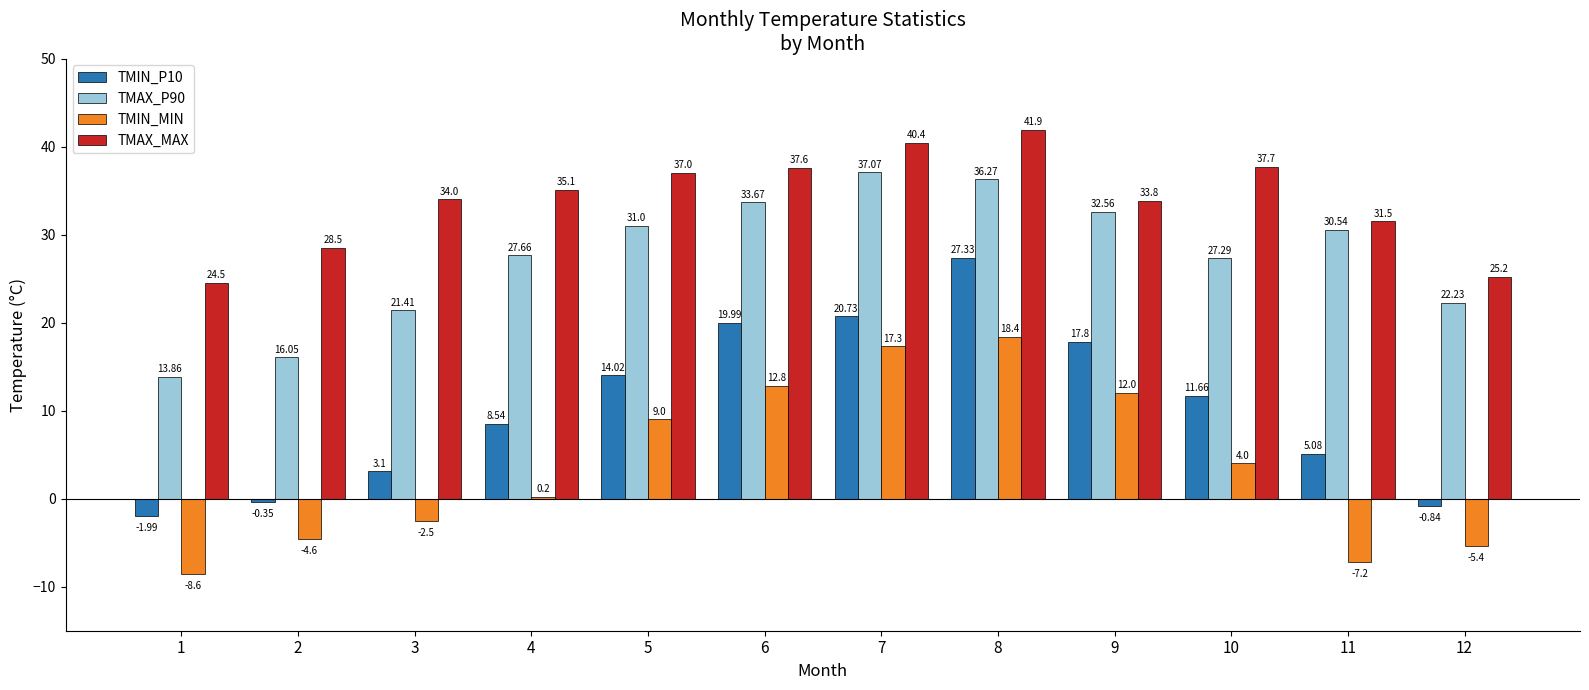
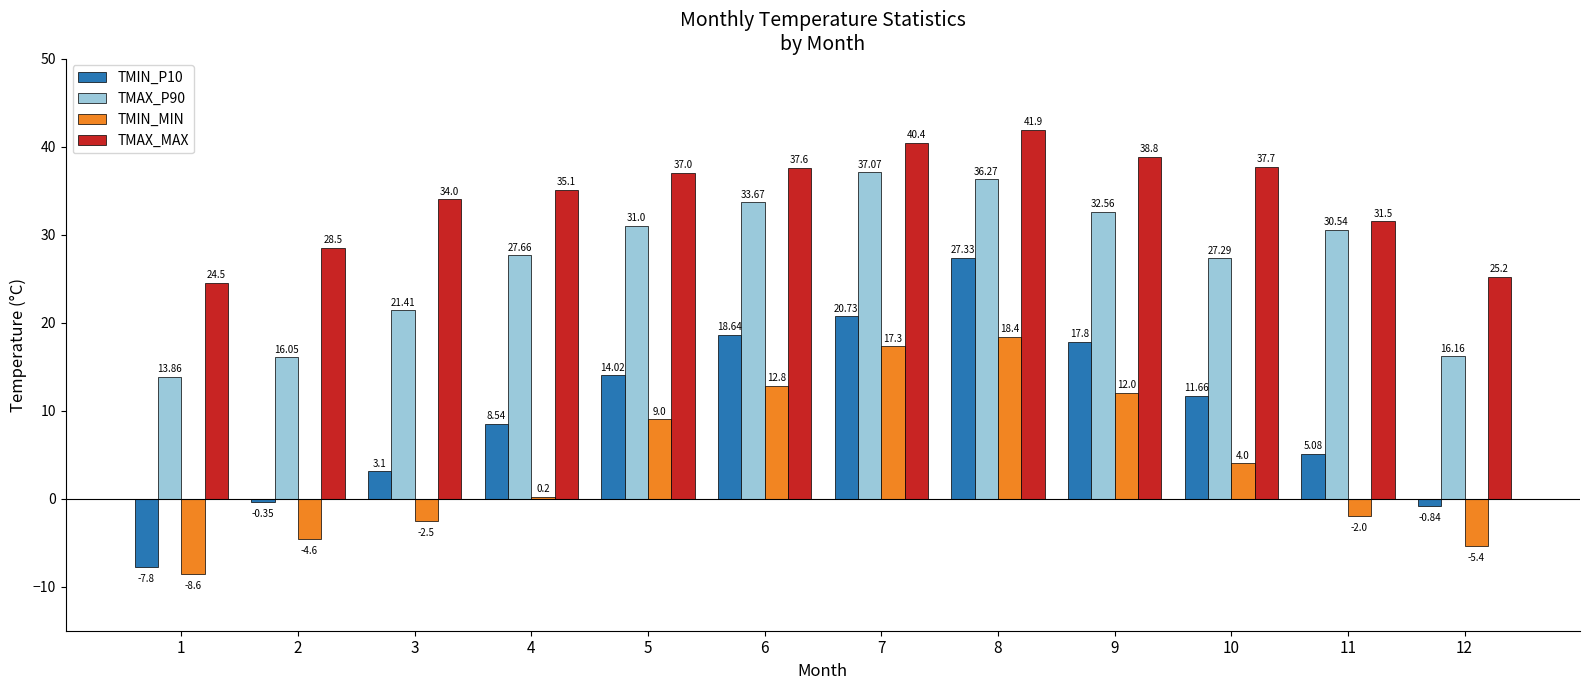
TMIN_P10, 1: -1.99 -> -7.8
TMIN_P10, 6: 19.99 -> 18.64
TMAX_MAX, 9: 33.8 -> 38.8
TMIN_MIN, 11: -7.2 -> -2.0
TMAX_P90, 12: 22.23 -> 16.16
